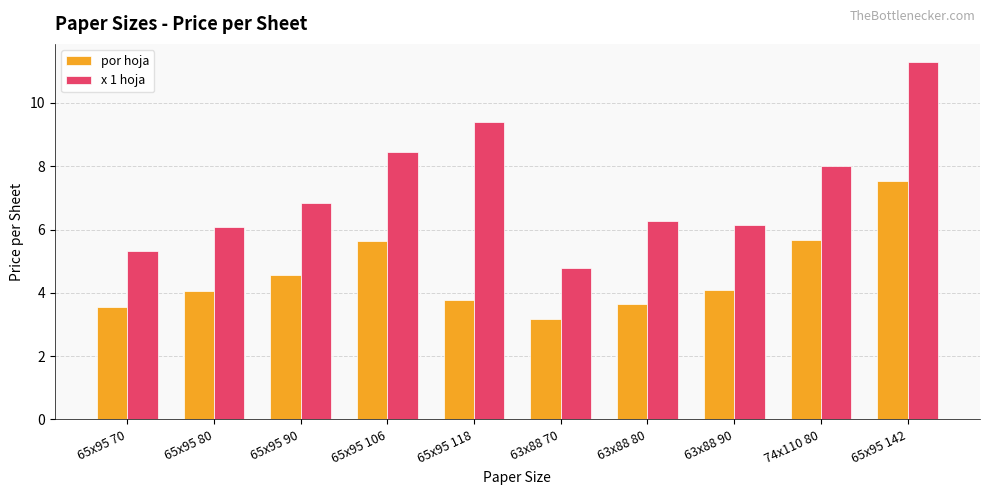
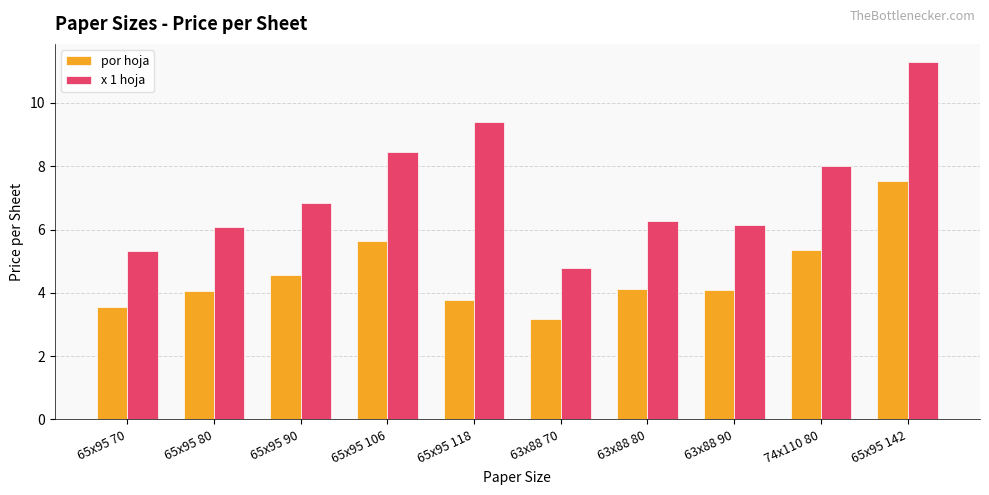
por hoja, 63x88 80: 3.6 -> 4.1
por hoja, 74x110 80: 5.7 -> 5.3
